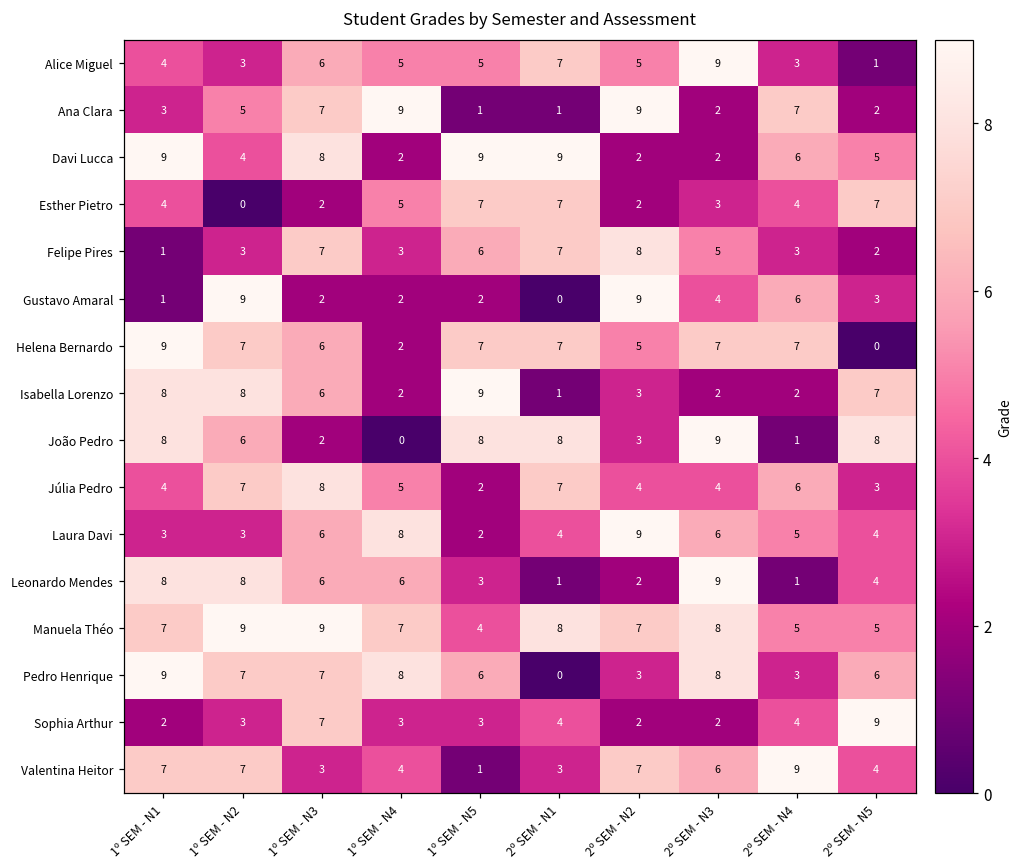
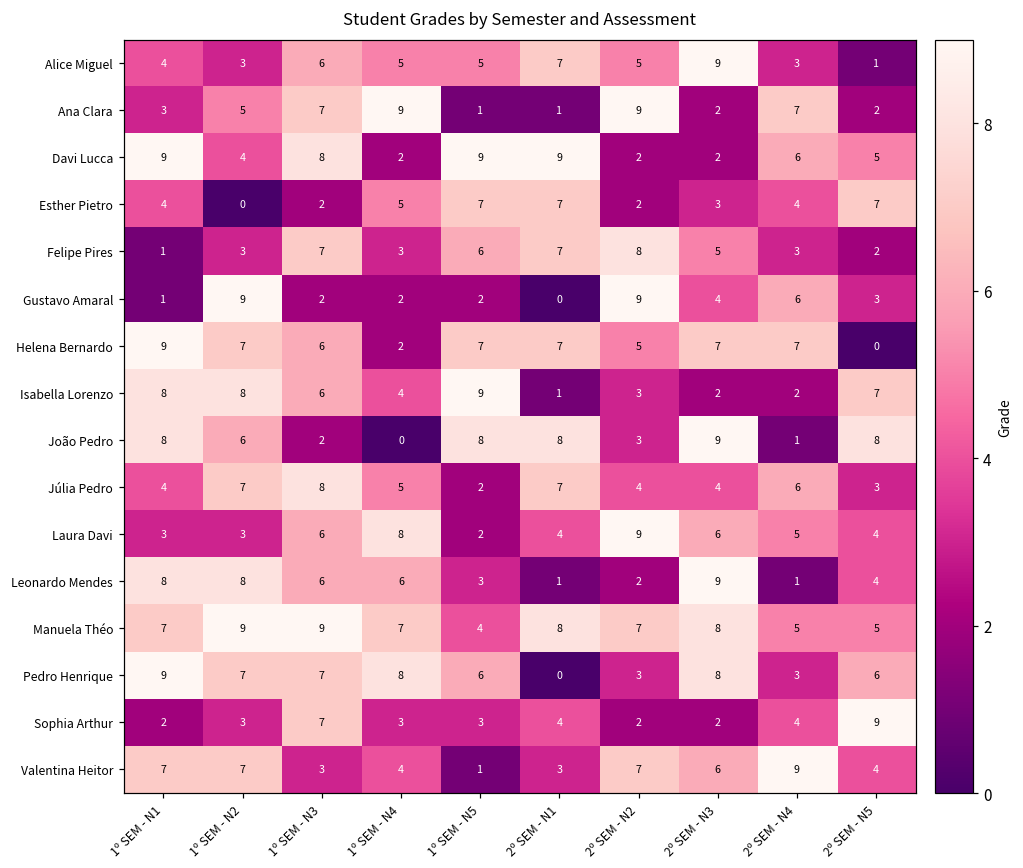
Isabella Lorenzo, 1º SEM - N4: 2 -> 4
